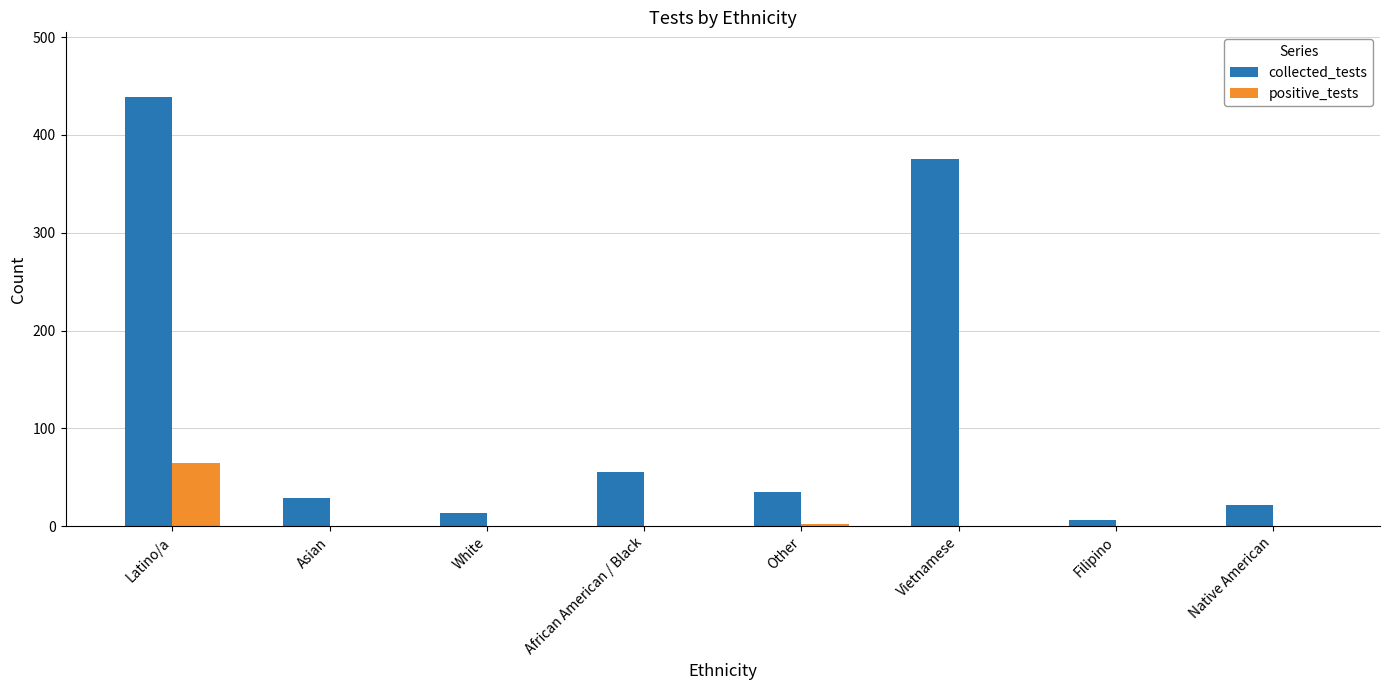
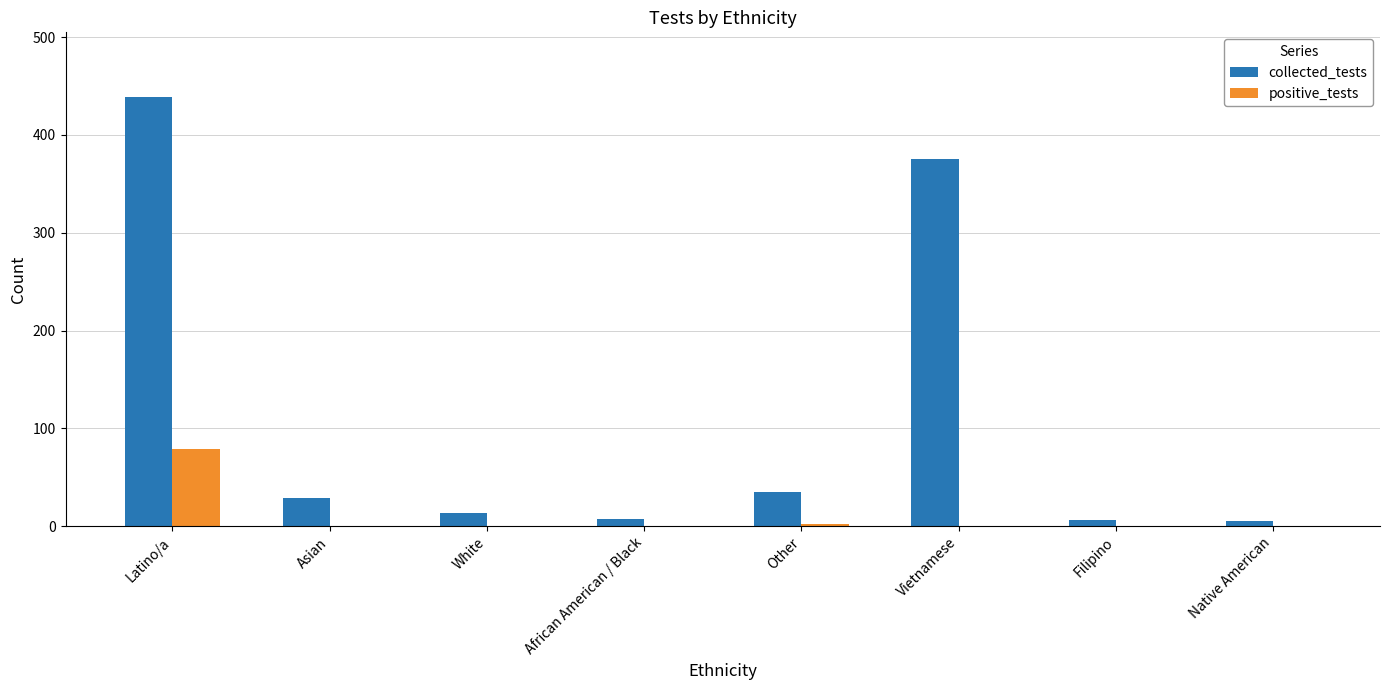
positive_tests, Latino/a: 70 -> 80
collected_tests, African American / Black: 60 -> 10
collected_tests, Native American: 20 -> 10
